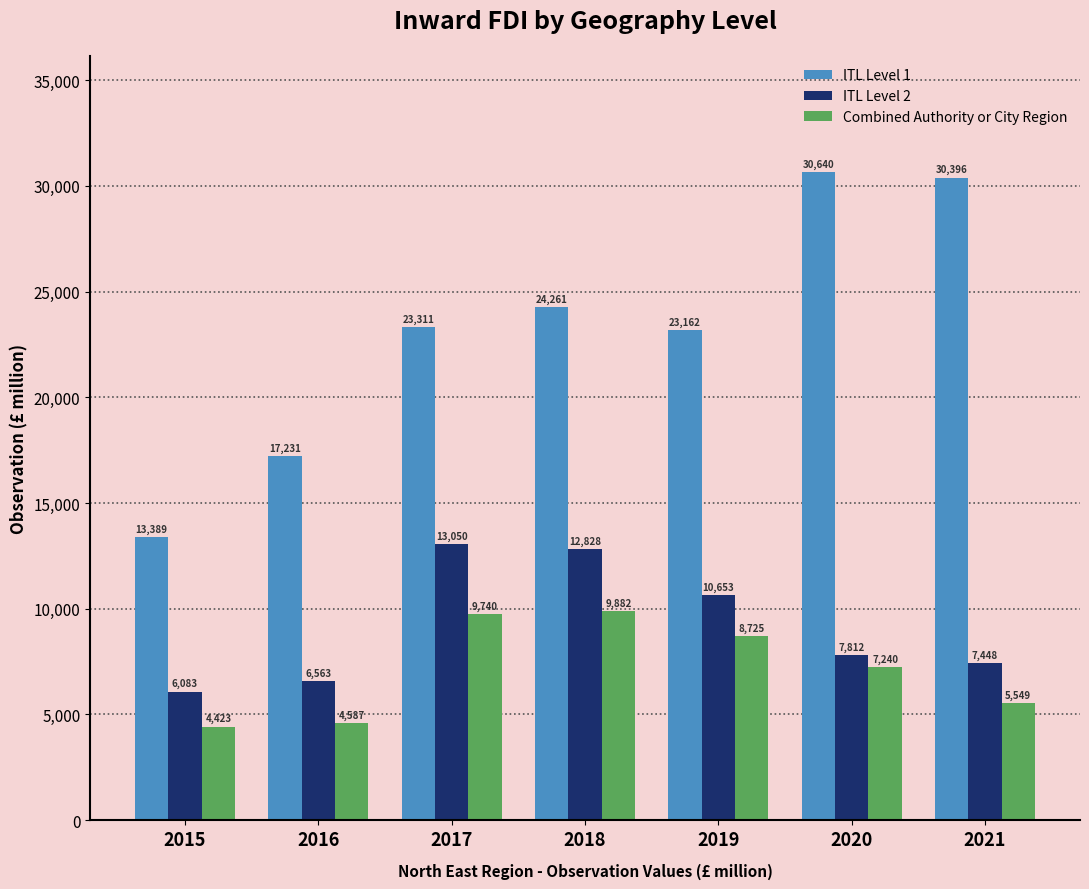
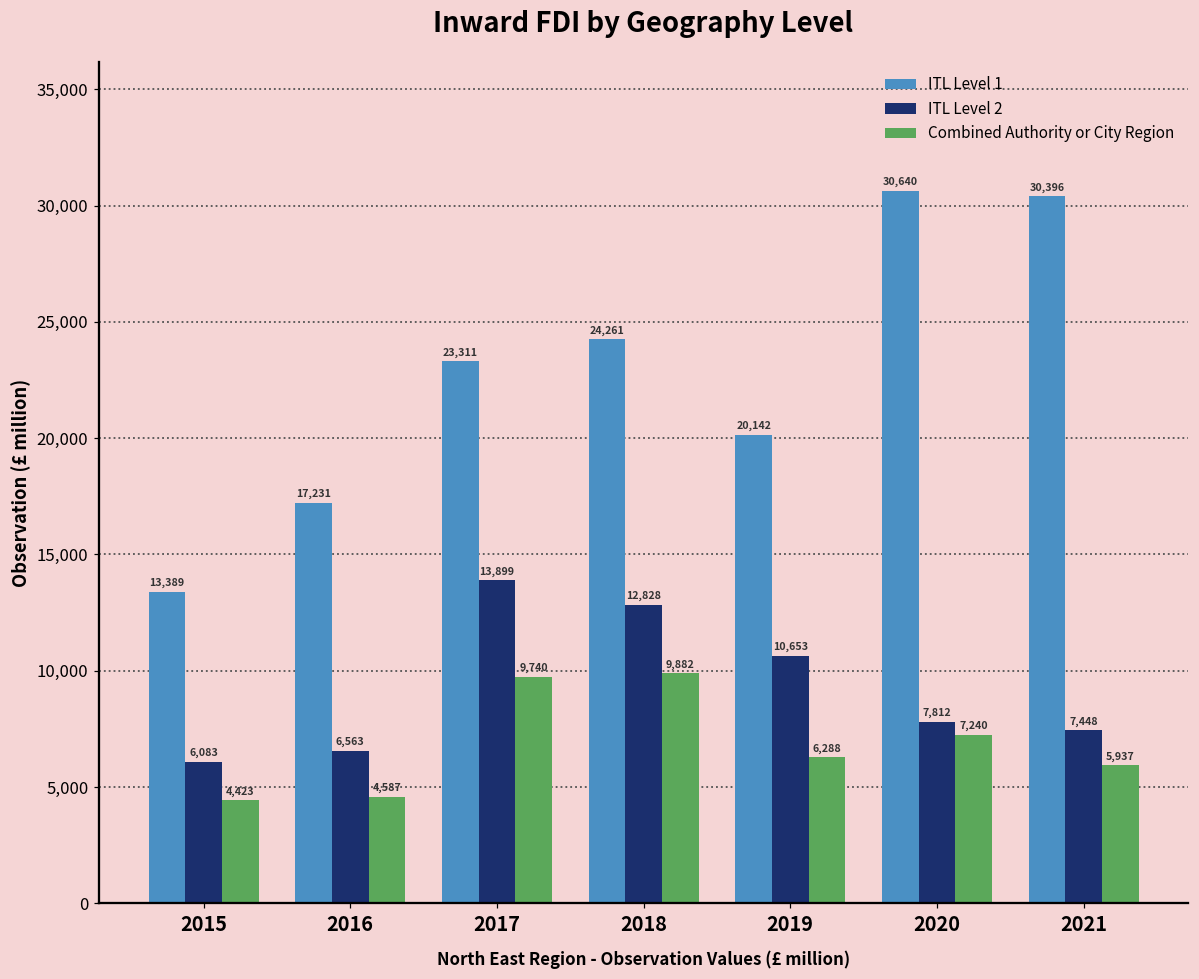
ITL Level 2, 2017: 13,050 -> 13,899
ITL Level 1, 2019: 23,162 -> 20,142
Combined Authority or City Region, 2019: 8,725 -> 6,288
Combined Authority or City Region, 2021: 5,549 -> 5,937
